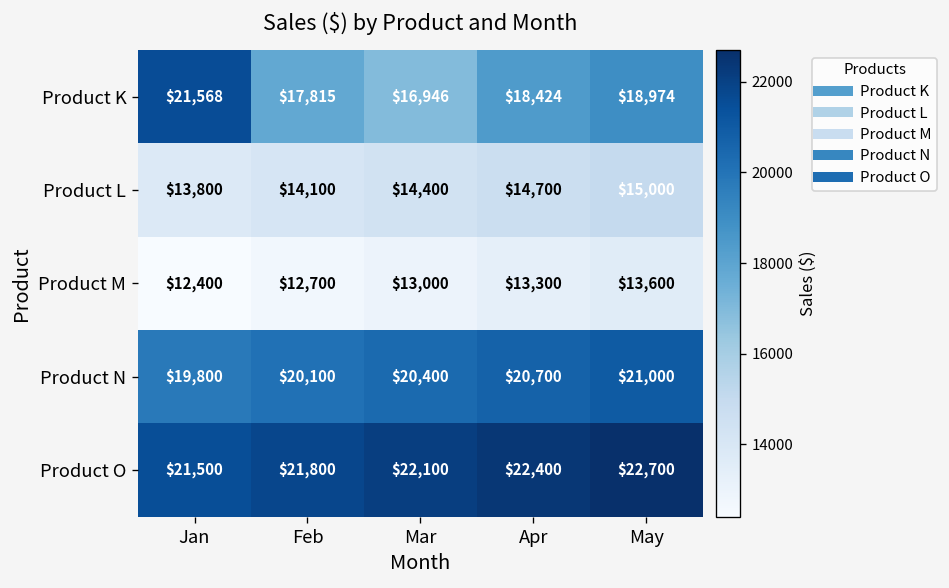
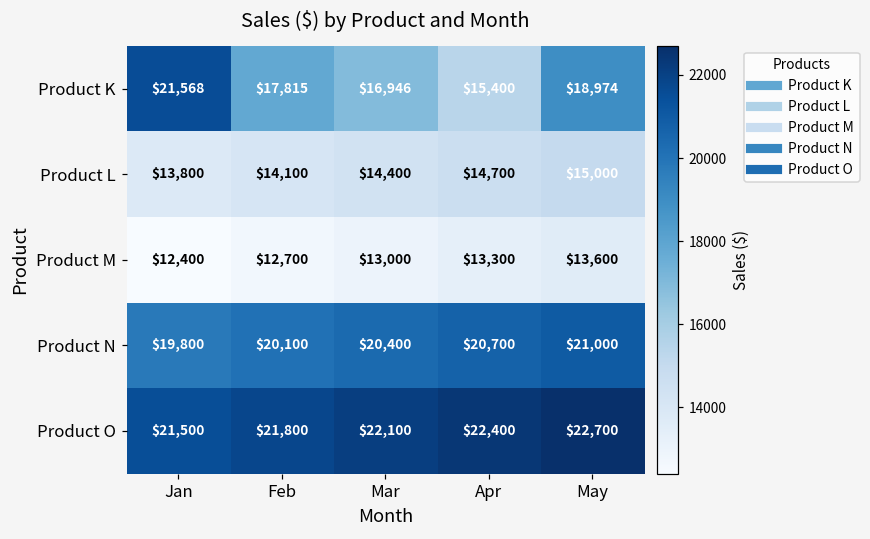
Product K, Apr: $18,424 -> $15,400
